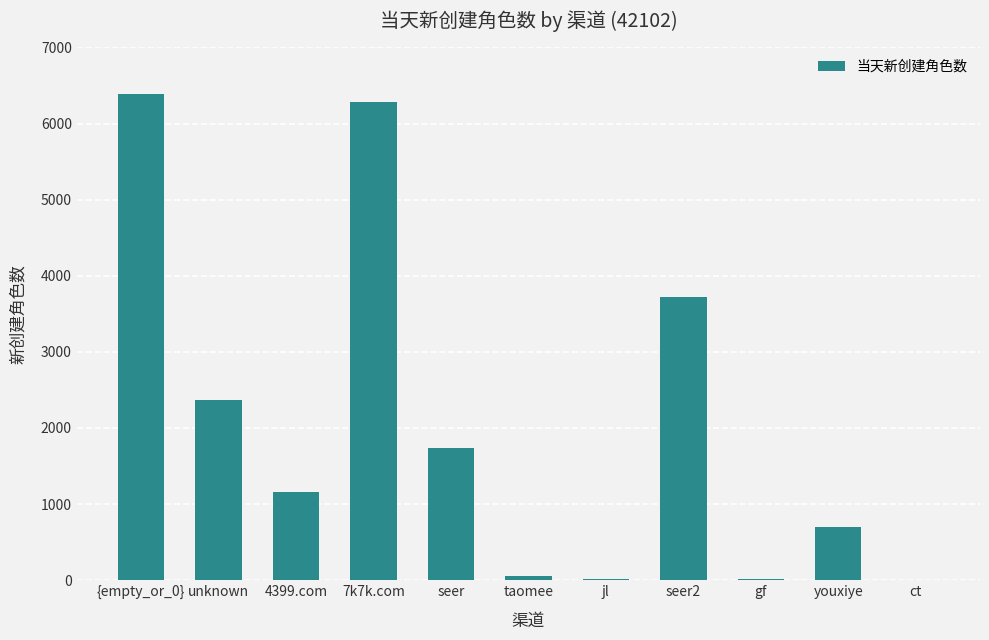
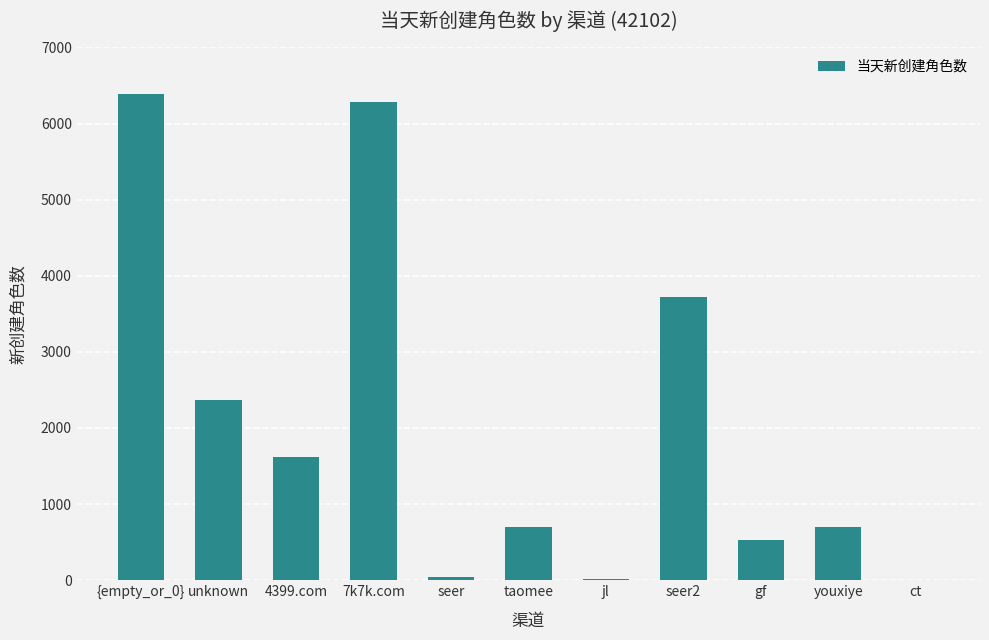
4399.com: 1200 -> 1600
seer: 1700 -> 0
taomee: 100 -> 700
gf: 0 -> 500
